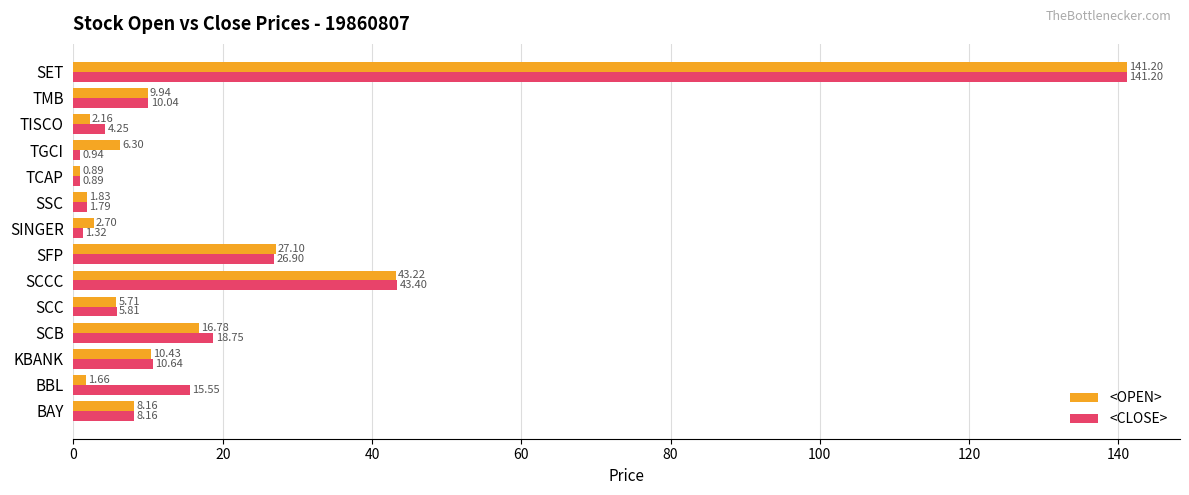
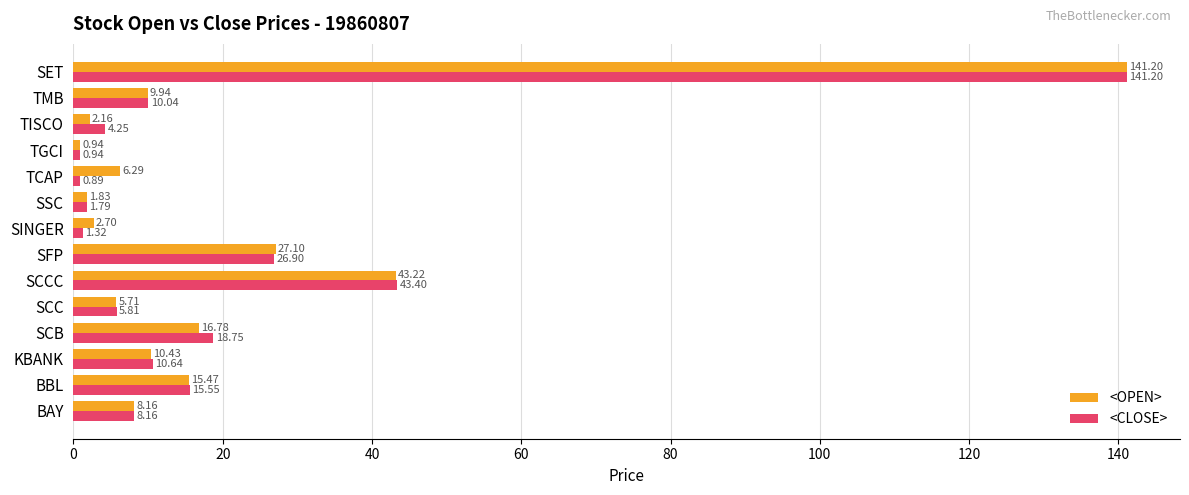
<OPEN>, TGCI: 6.30 -> 0.94
<OPEN>, TCAP: 0.89 -> 6.29
<OPEN>, BBL: 1.66 -> 15.47
